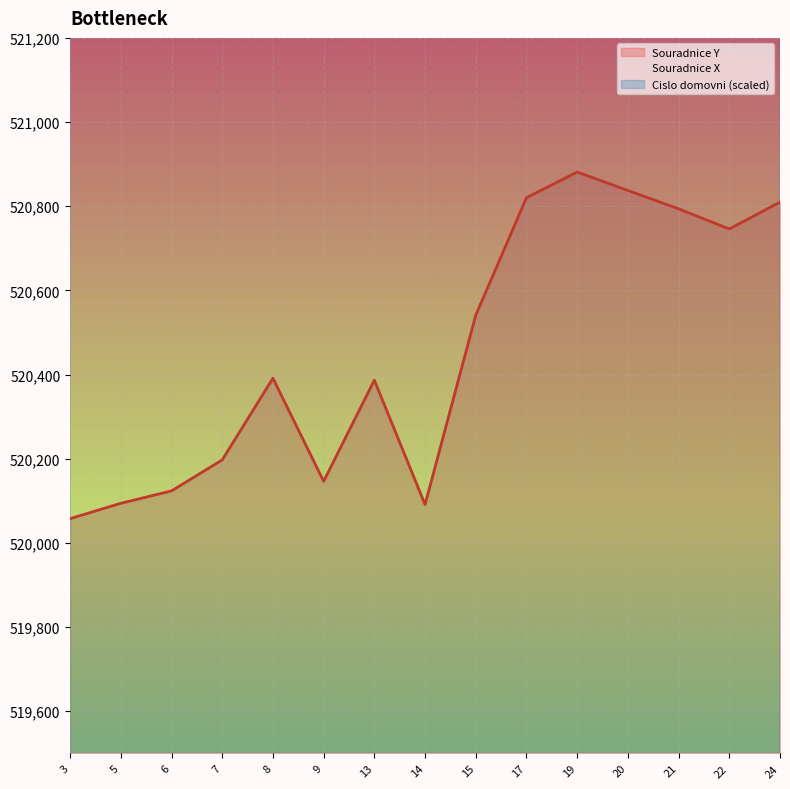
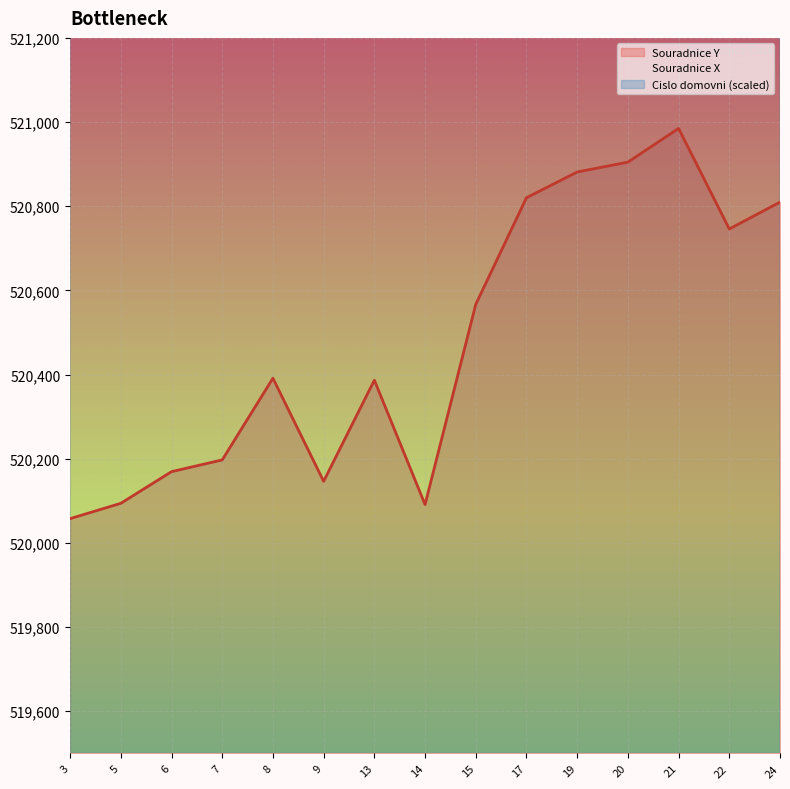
Souradnice Y, 6: 520,120 -> 520,170
Souradnice Y, 15: 520,540 -> 520,570
Souradnice Y, 20: 520,840 -> 520,900
Souradnice Y, 21: 520,790 -> 520,980
